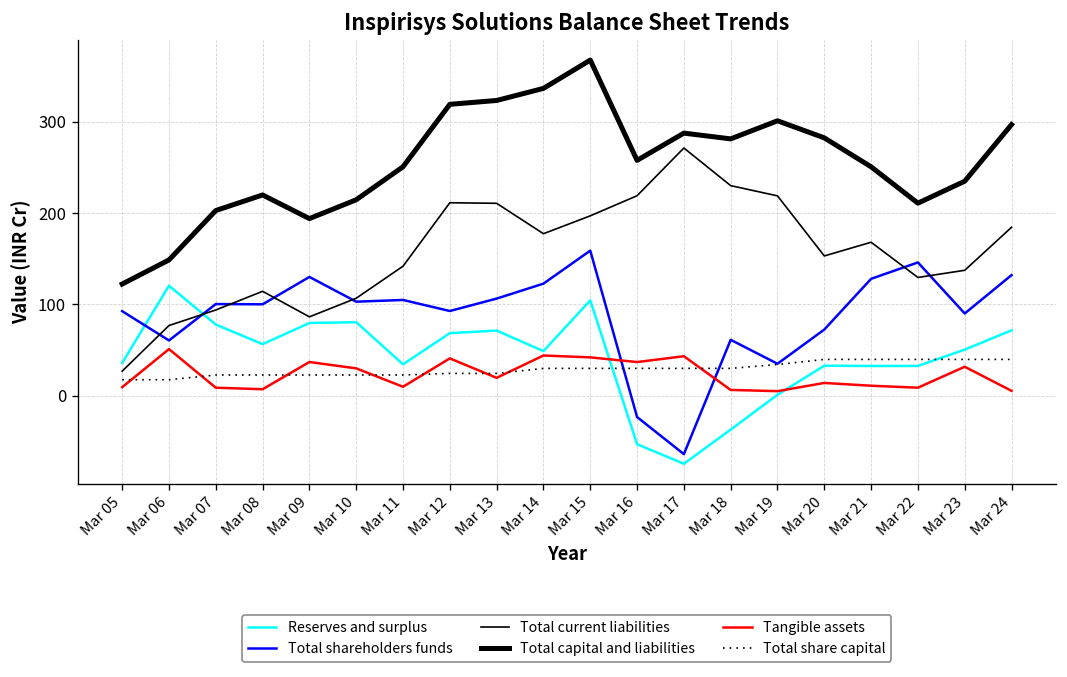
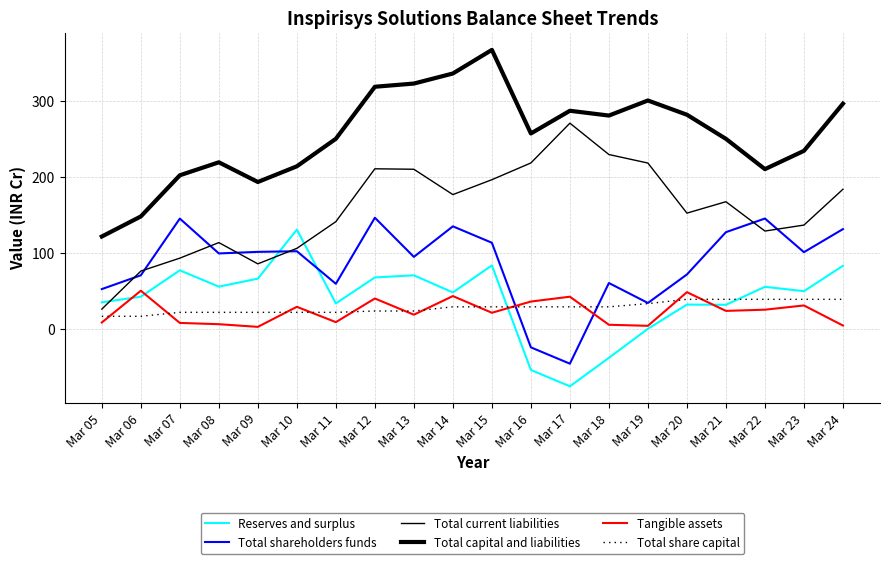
Total shareholders funds, Mar 05: 90 -> 50
Reserves and surplus, Mar 06: 120 -> 40
Total shareholders funds, Mar 06: 60 -> 70
Total shareholders funds, Mar 07: 100 -> 150
Reserves and surplus, Mar 09: 80 -> 70
Total shareholders funds, Mar 09: 130 -> 100
Tangible assets, Mar 09: 40 -> 0
Reserves and surplus, Mar 10: 80 -> 130
Total shareholders funds, Mar 11: 100 -> 60
Total shareholders funds, Mar 12: 90 -> 150
Total shareholders funds, Mar 13: 110 -> 100
Total shareholders funds, Mar 14: 120 -> 140
Reserves and surplus, Mar 15: 100 -> 80
Total shareholders funds, Mar 15: 160 -> 110
Tangible assets, Mar 15: 40 -> 20
Total shareholders funds, Mar 17: -60 -> -50
Tangible assets, Mar 20: 10 -> 50
Tangible assets, Mar 21: 10 -> 20
Reserves and surplus, Mar 22: 30 -> 60
Tangible assets, Mar 22: 10 -> 30
Total shareholders funds, Mar 23: 90 -> 100
Reserves and surplus, Mar 24: 70 -> 80
